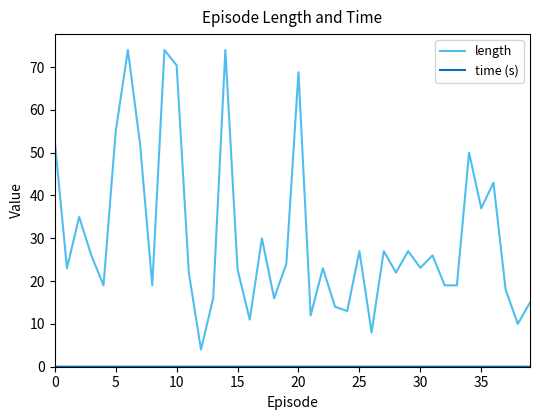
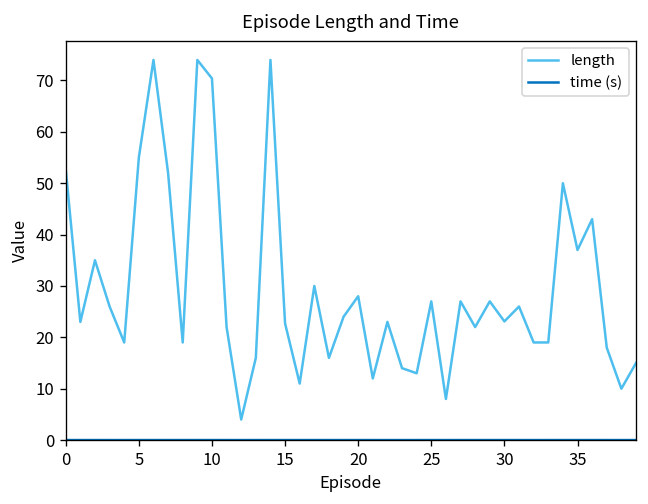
length, 20: 69 -> 28
